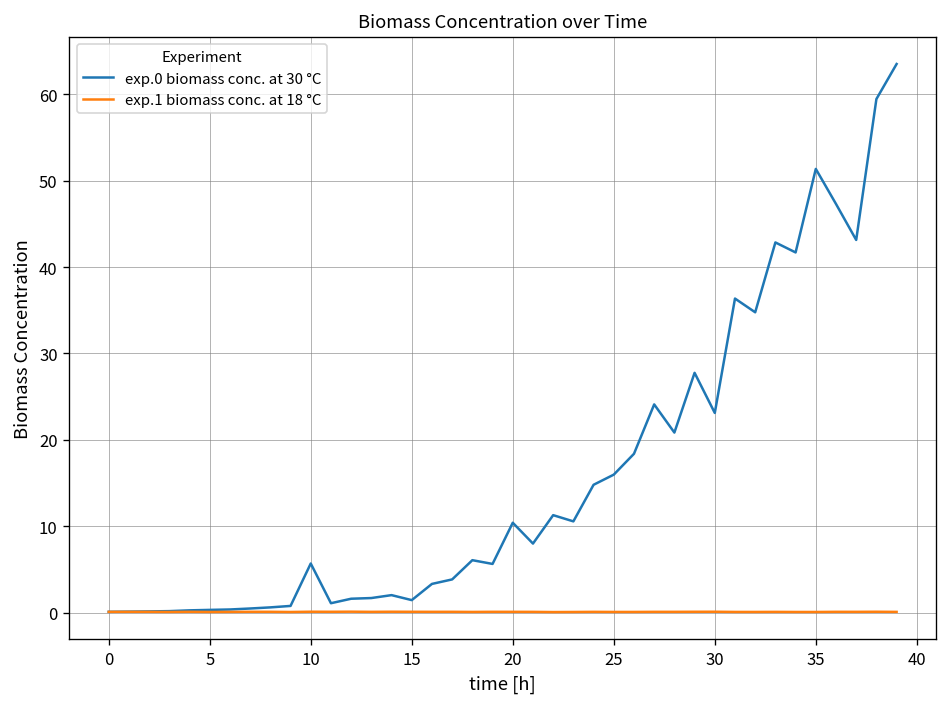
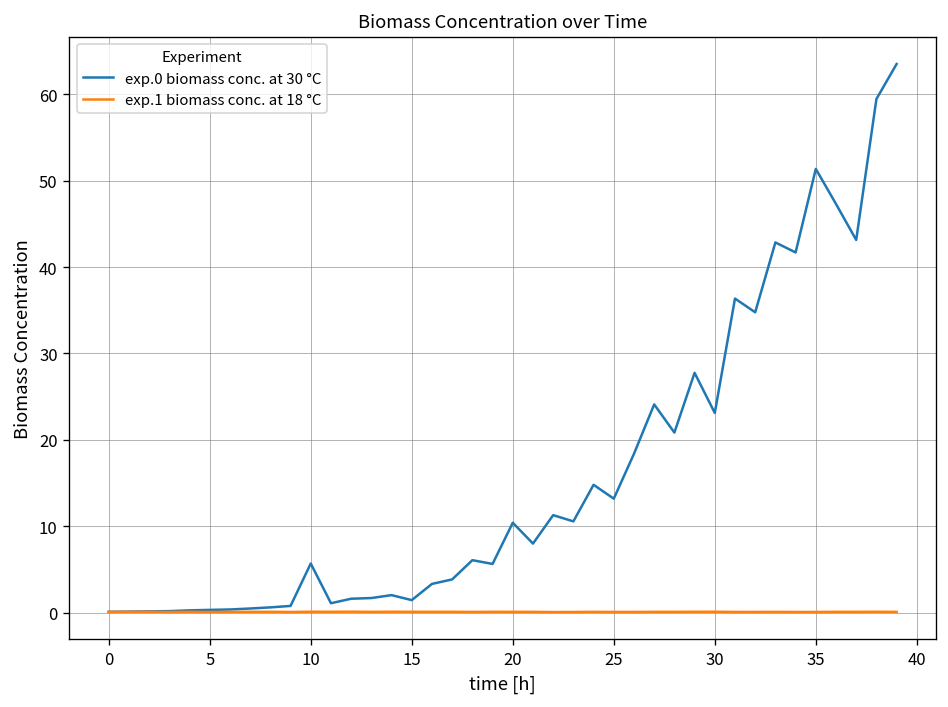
exp.0 biomass conc. at 30 °C, 25: 16 -> 13
